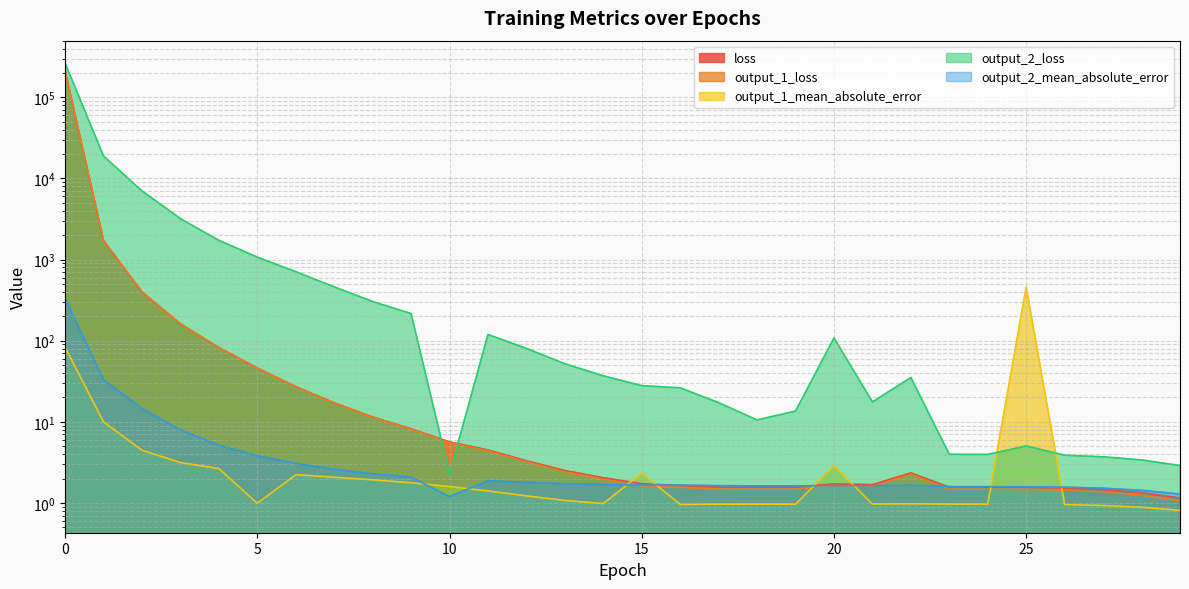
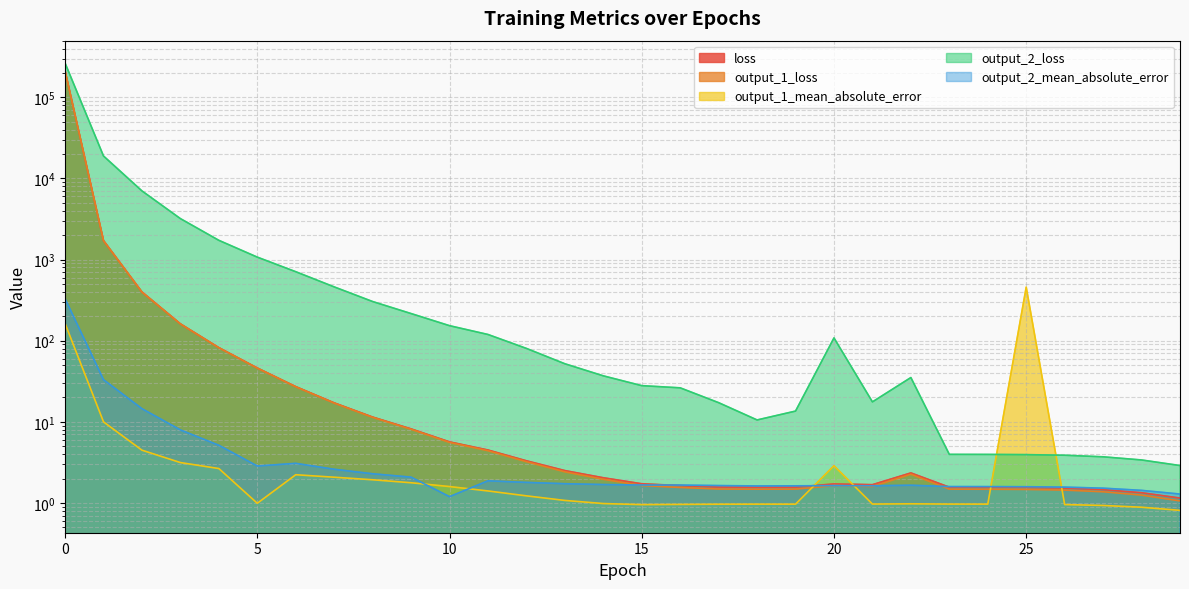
output_1_mean_absolute_error, 0: 80 -> 160
output_2_mean_absolute_error, 5: 4 -> 2.9
output_2_loss, 10: 2.3 -> 150
output_1_mean_absolute_error, 15: 2.3 -> 1.0
output_2_loss, 25: 5 -> 4
